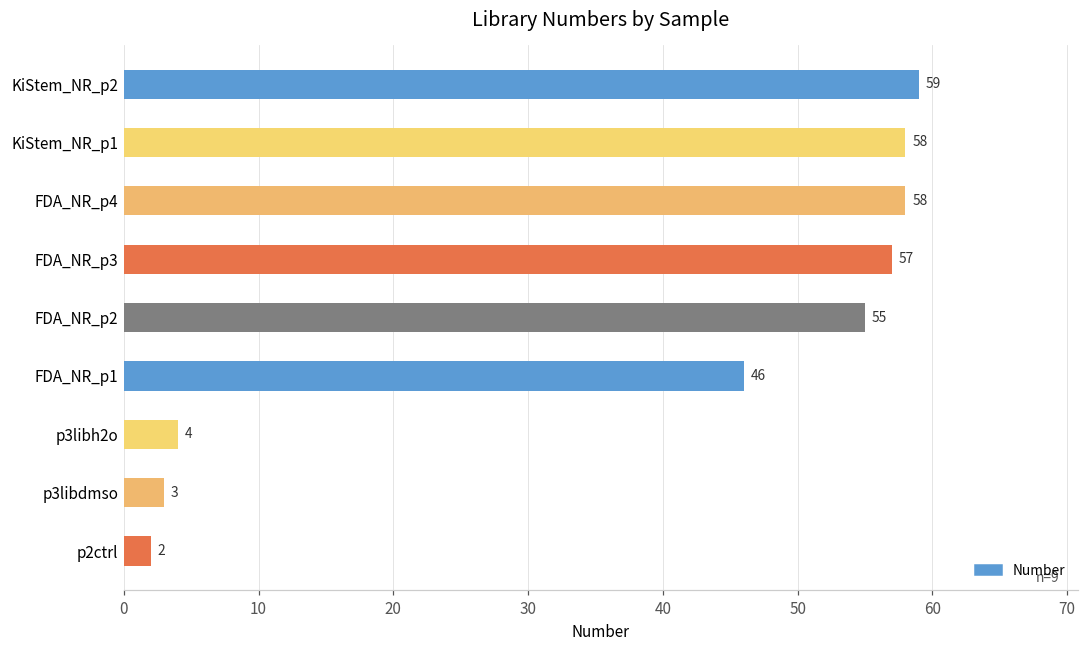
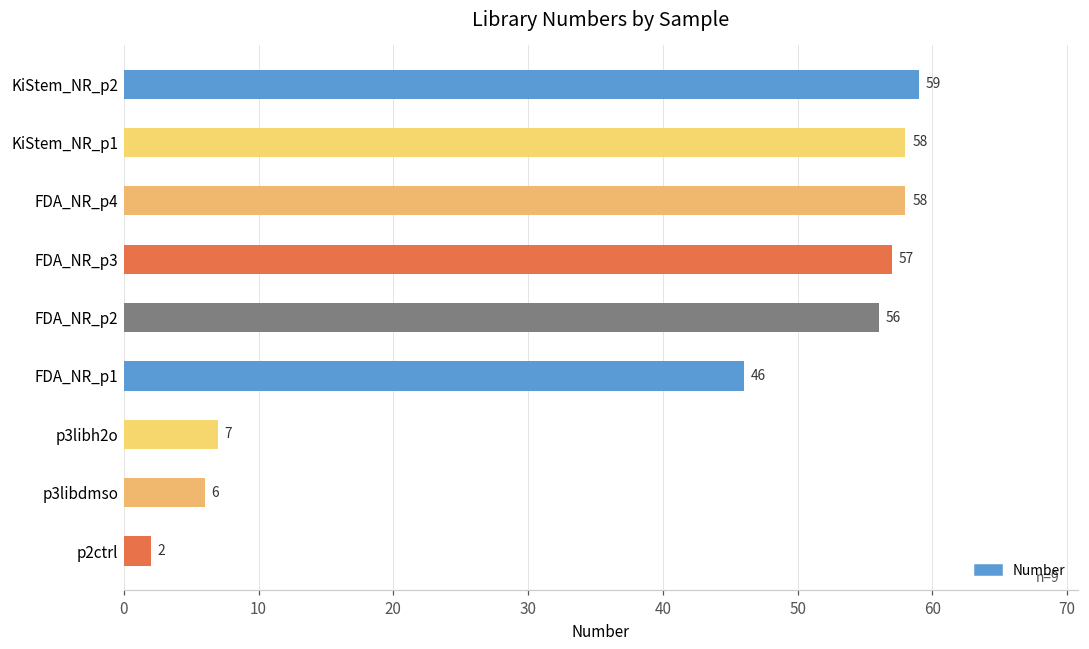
FDA_NR_p2: 55 -> 56
p3libh2o: 4 -> 7
p3libdmso: 3 -> 6
